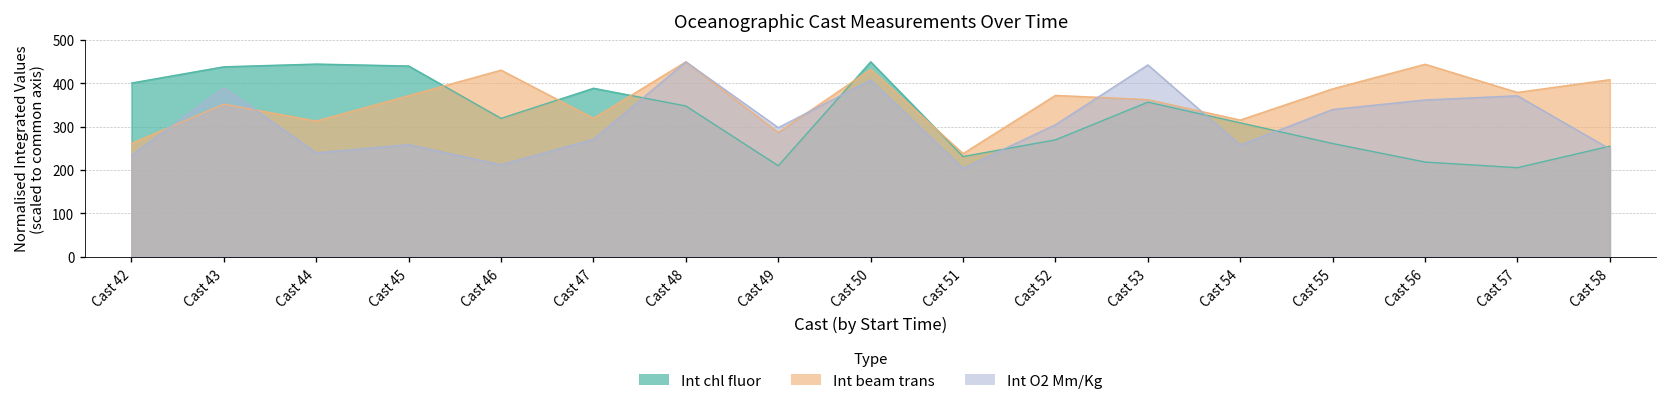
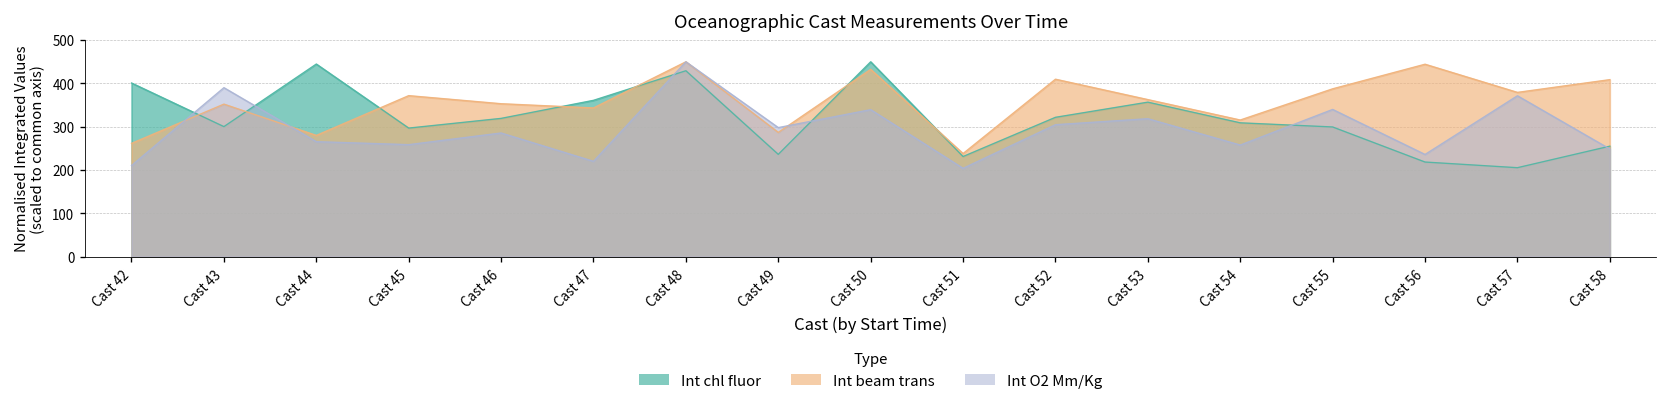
Int O2 Mm/Kg, Cast 42: 230 -> 210
Int chl fluor, Cast 43: 440 -> 300
Int beam trans, Cast 44: 310 -> 280
Int O2 Mm/Kg, Cast 44: 240 -> 270
Int chl fluor, Cast 45: 440 -> 300
Int beam trans, Cast 46: 430 -> 350
Int O2 Mm/Kg, Cast 46: 210 -> 290
Int chl fluor, Cast 47: 390 -> 360
Int beam trans, Cast 47: 320 -> 340
Int O2 Mm/Kg, Cast 47: 270 -> 220
Int chl fluor, Cast 48: 350 -> 430
Int chl fluor, Cast 49: 210 -> 240
Int O2 Mm/Kg, Cast 50: 410 -> 340
Int chl fluor, Cast 52: 270 -> 320
Int beam trans, Cast 52: 370 -> 410
Int O2 Mm/Kg, Cast 53: 440 -> 320
Int chl fluor, Cast 55: 260 -> 300
Int O2 Mm/Kg, Cast 56: 360 -> 240
